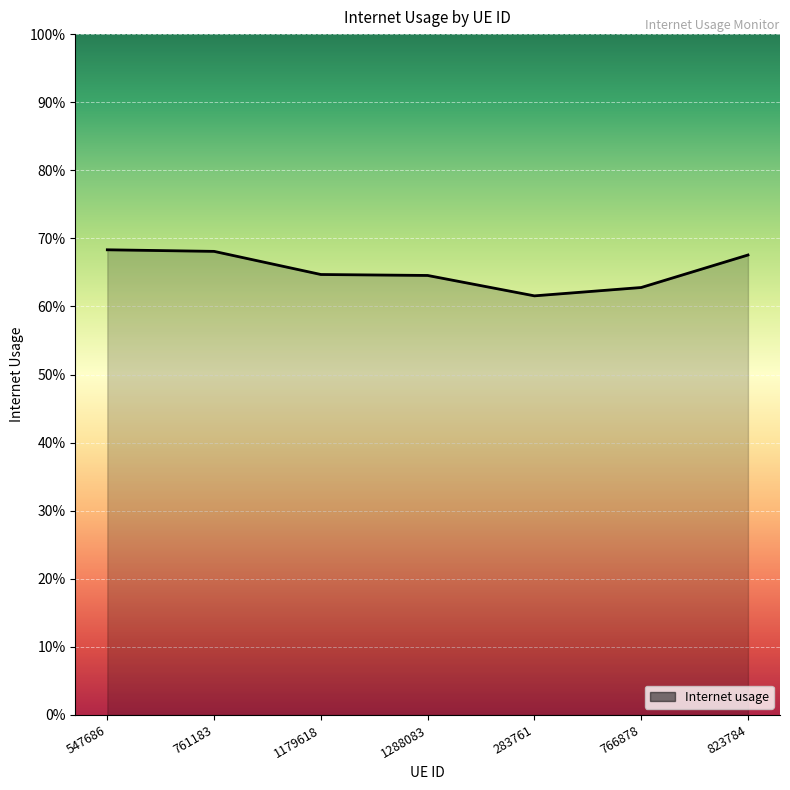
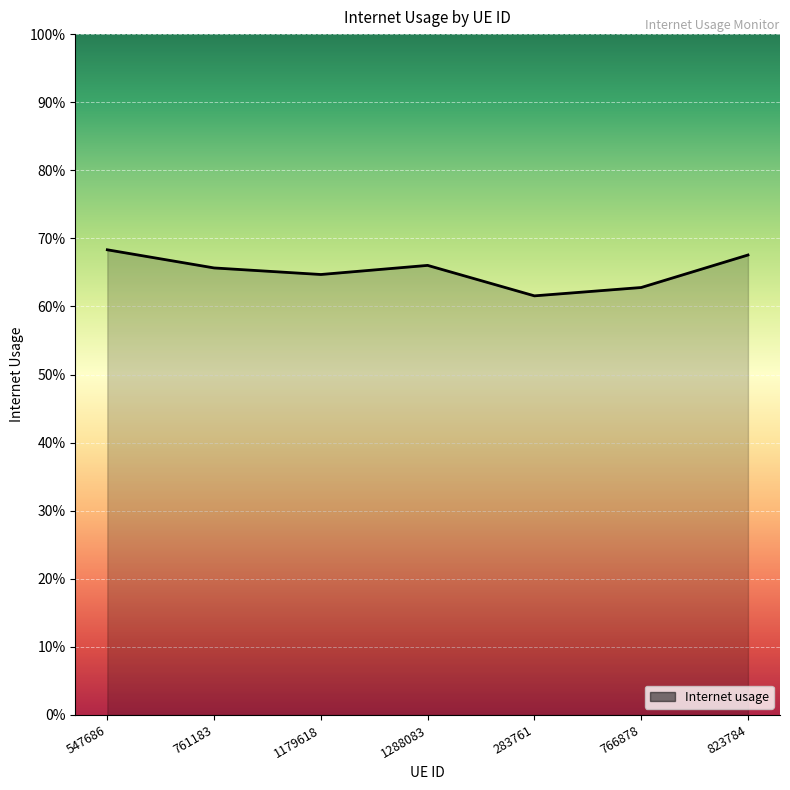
761183: 68% -> 66%
1288083: 65% -> 66%
